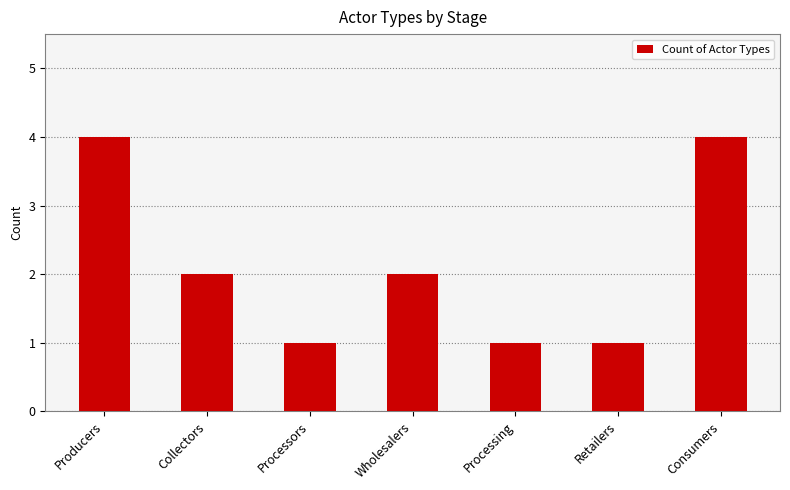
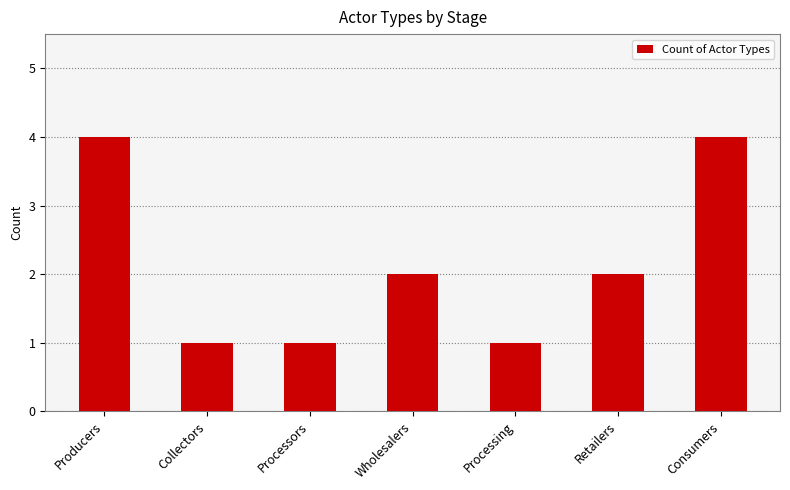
Collectors: 2 -> 1
Retailers: 1 -> 2
